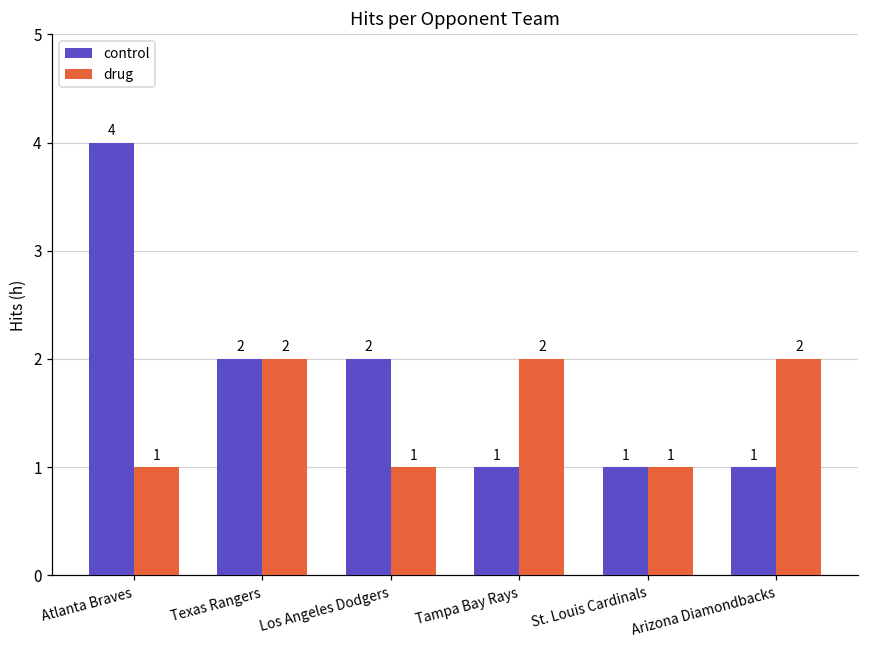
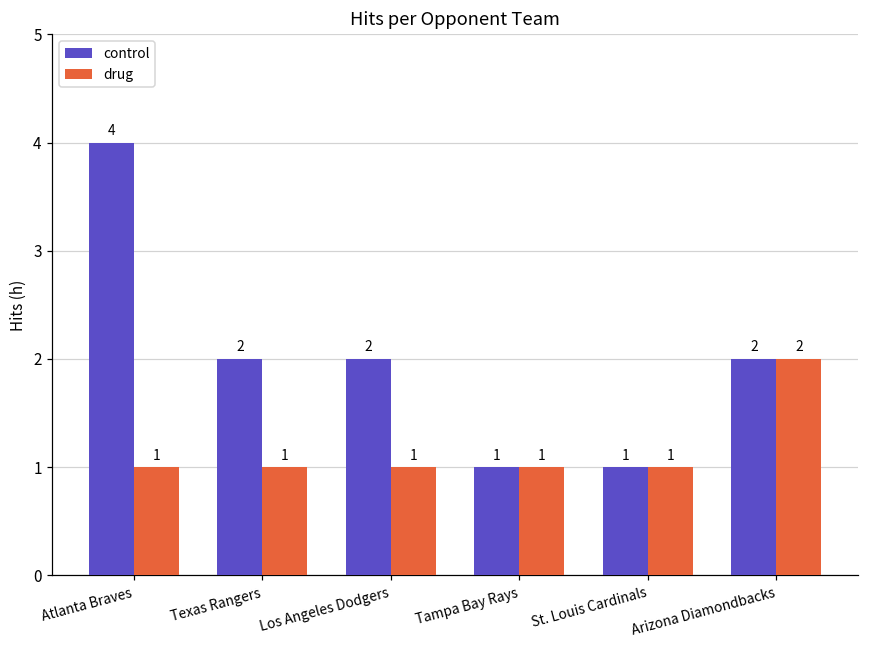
drug, Texas Rangers: 2 -> 1
drug, Tampa Bay Rays: 2 -> 1
control, Arizona Diamondbacks: 1 -> 2
